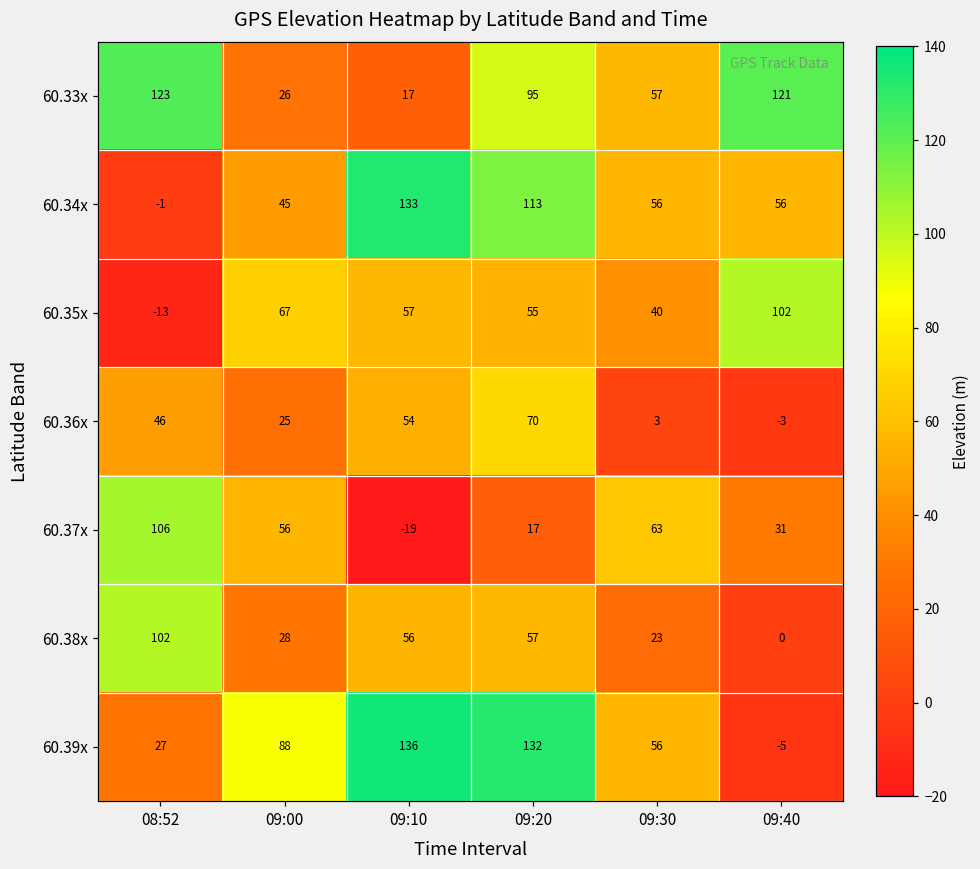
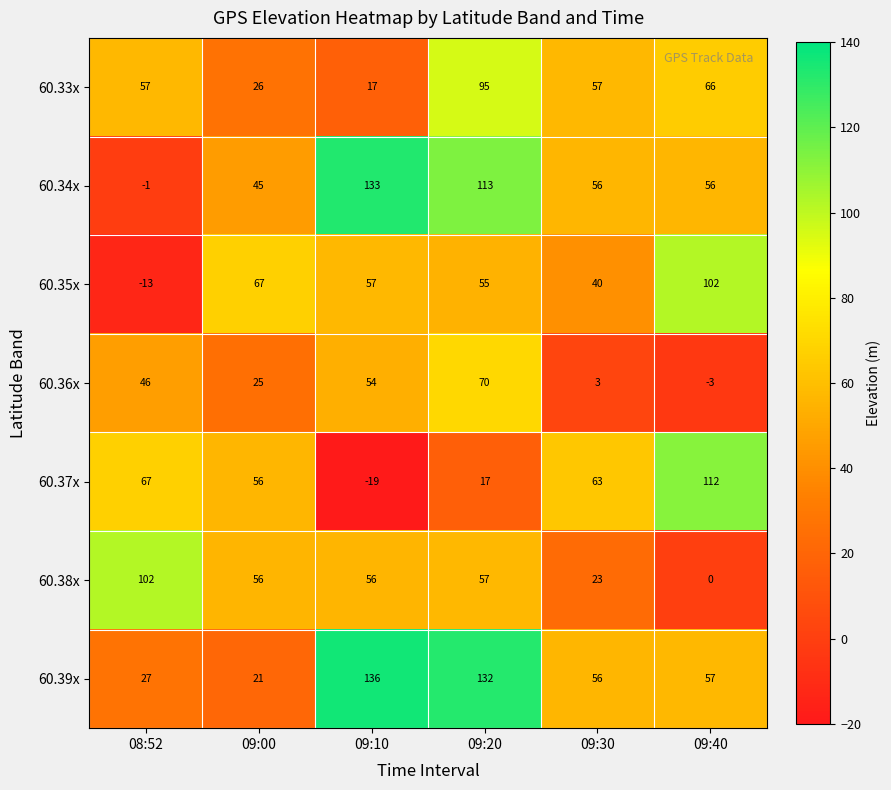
60.33x, 08:52: 123 -> 57
60.33x, 09:40: 121 -> 66
60.37x, 08:52: 106 -> 67
60.37x, 09:40: 31 -> 112
60.38x, 09:00: 28 -> 56
60.39x, 09:00: 88 -> 21
60.39x, 09:40: -5 -> 57
